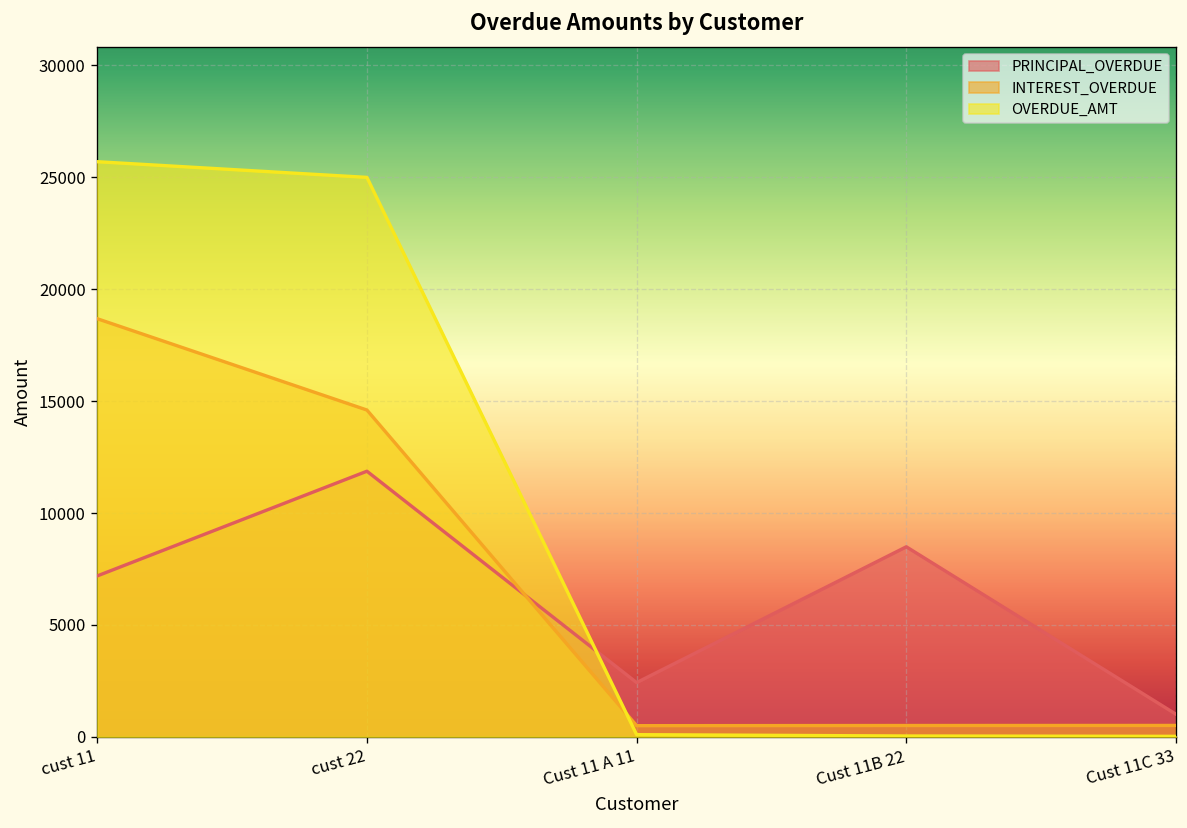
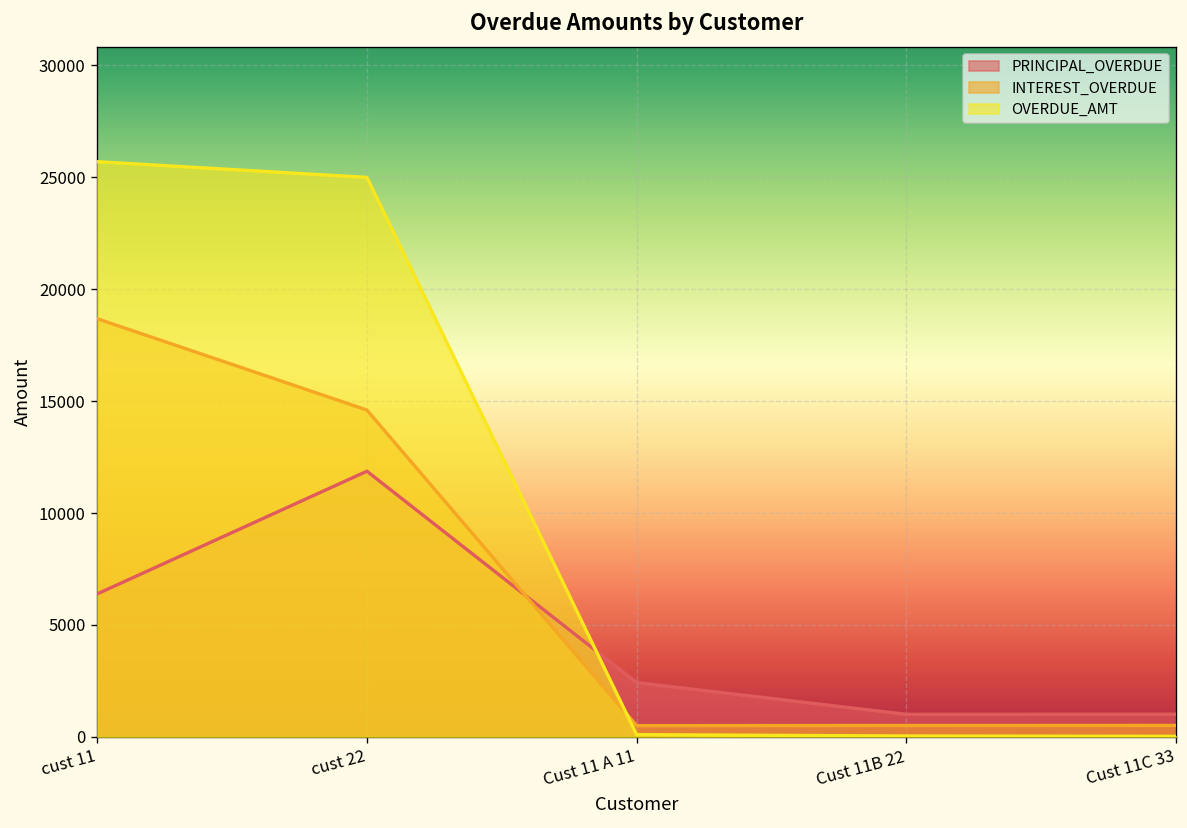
PRINCIPAL_OVERDUE, cust 11: 7200 -> 6400
PRINCIPAL_OVERDUE, Cust 11B 22: 8500 -> 1000
